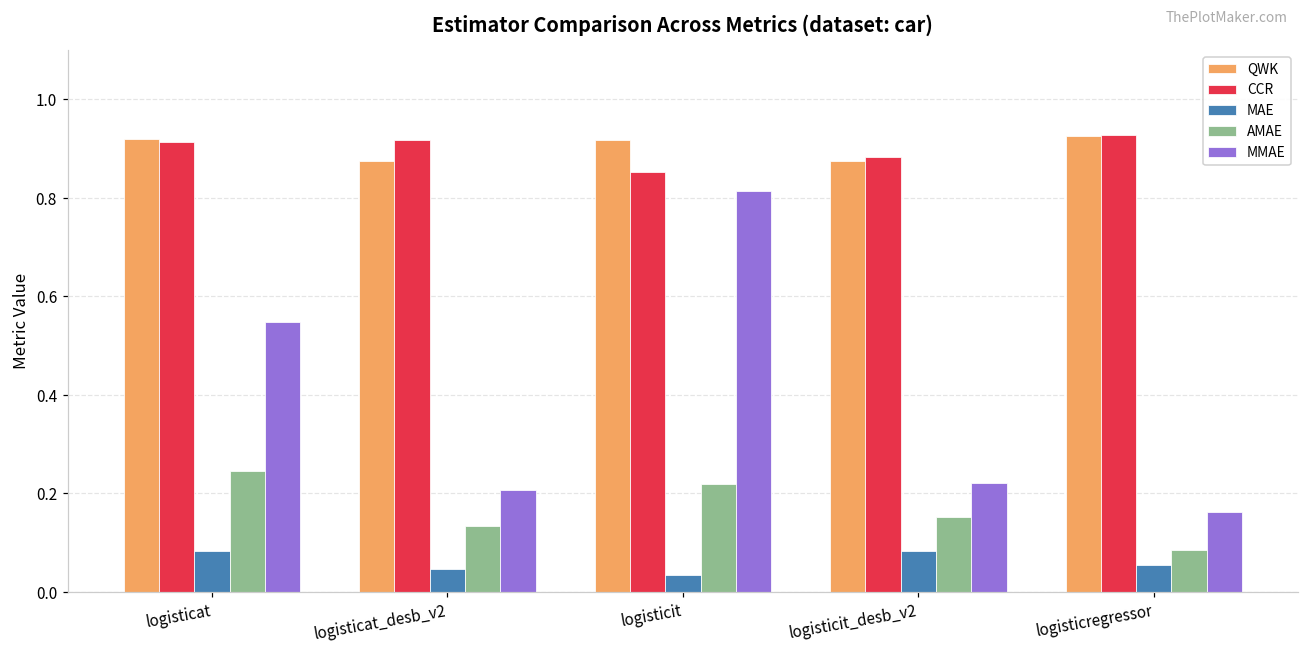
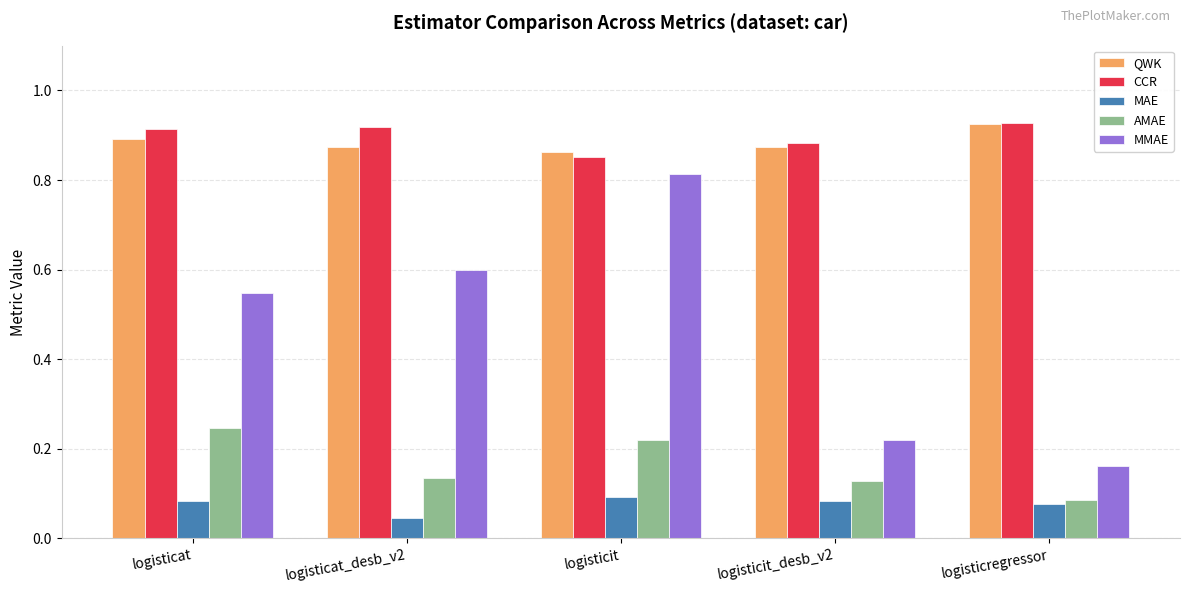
QWK, logisticat: 0.92 -> 0.89
MMAE, logisticat_desb_v2: 0.21 -> 0.60
QWK, logisticit: 0.92 -> 0.86
MAE, logisticit: 0.03 -> 0.09
AMAE, logisticit_desb_v2: 0.15 -> 0.13
MAE, logisticregressor: 0.06 -> 0.08
